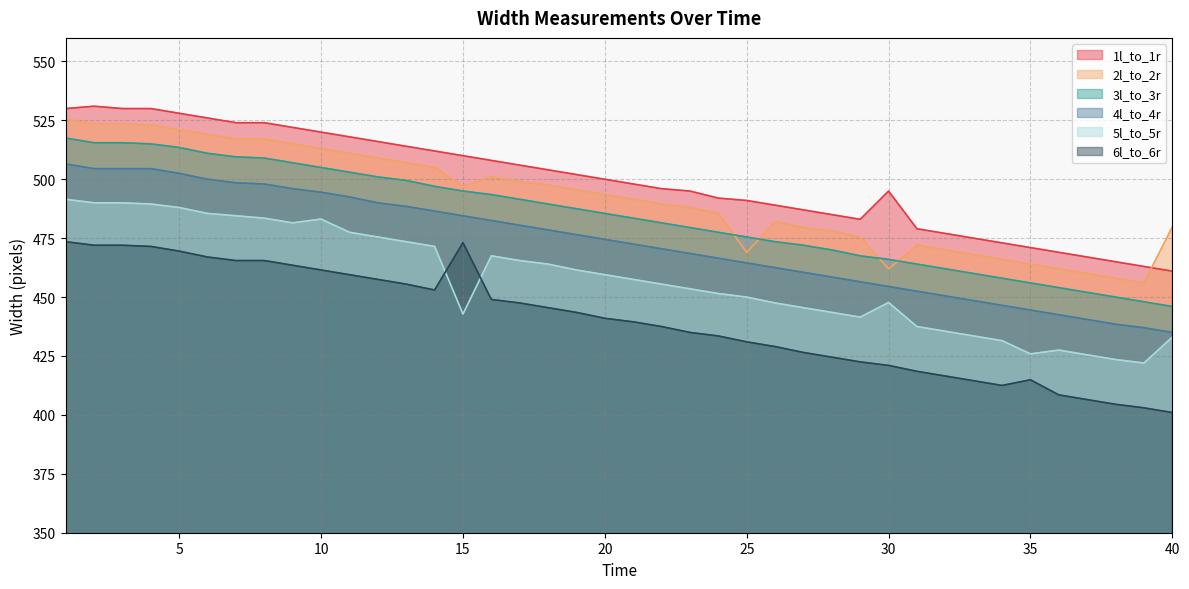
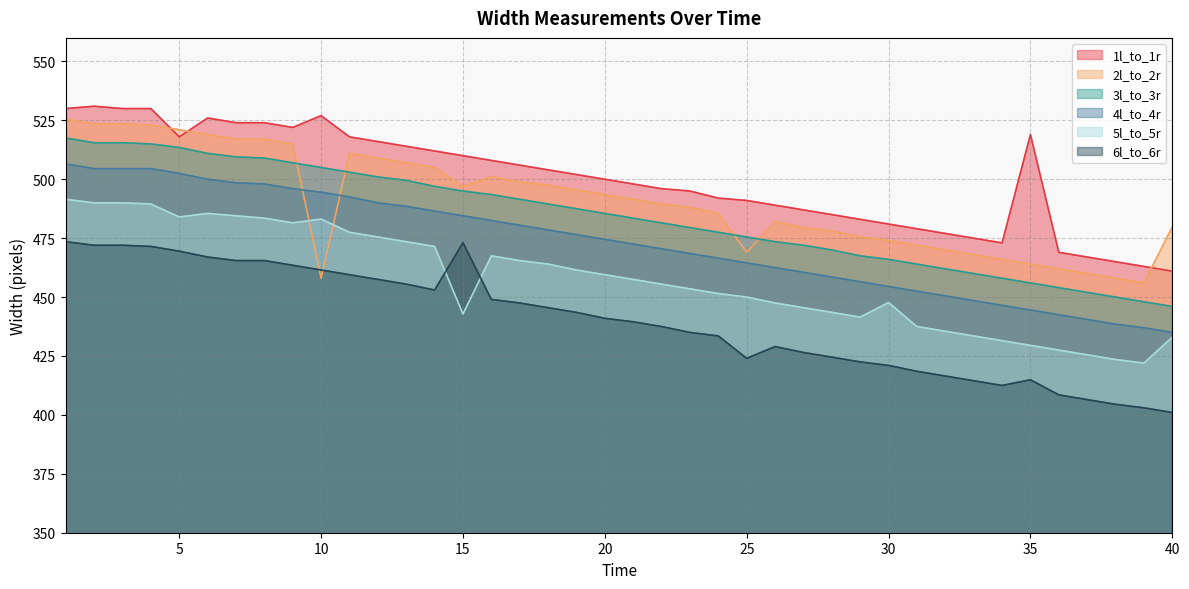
1l_to_1r, 5: 528 -> 518
5l_to_5r, 5: 488 -> 484
1l_to_1r, 10: 520 -> 527
2l_to_2r, 10: 513 -> 458
6l_to_6r, 25: 431 -> 424
1l_to_1r, 30: 495 -> 481
2l_to_2r, 30: 462 -> 474
1l_to_1r, 35: 471 -> 519
5l_to_5r, 35: 426 -> 430
